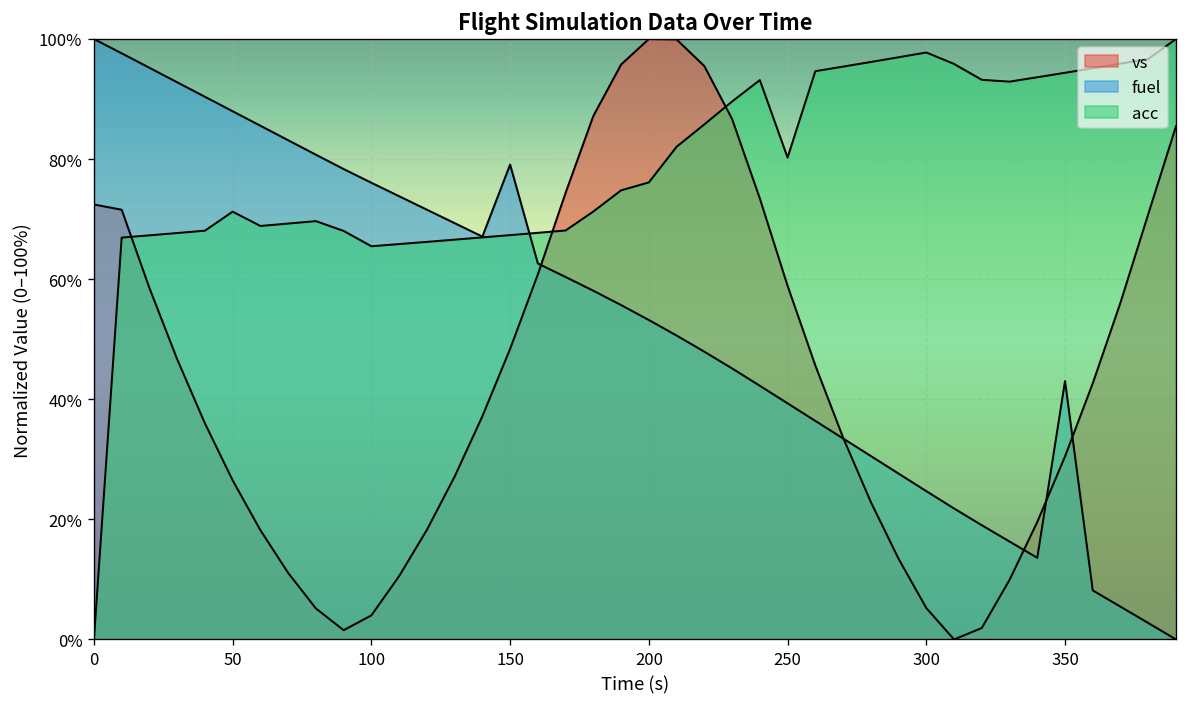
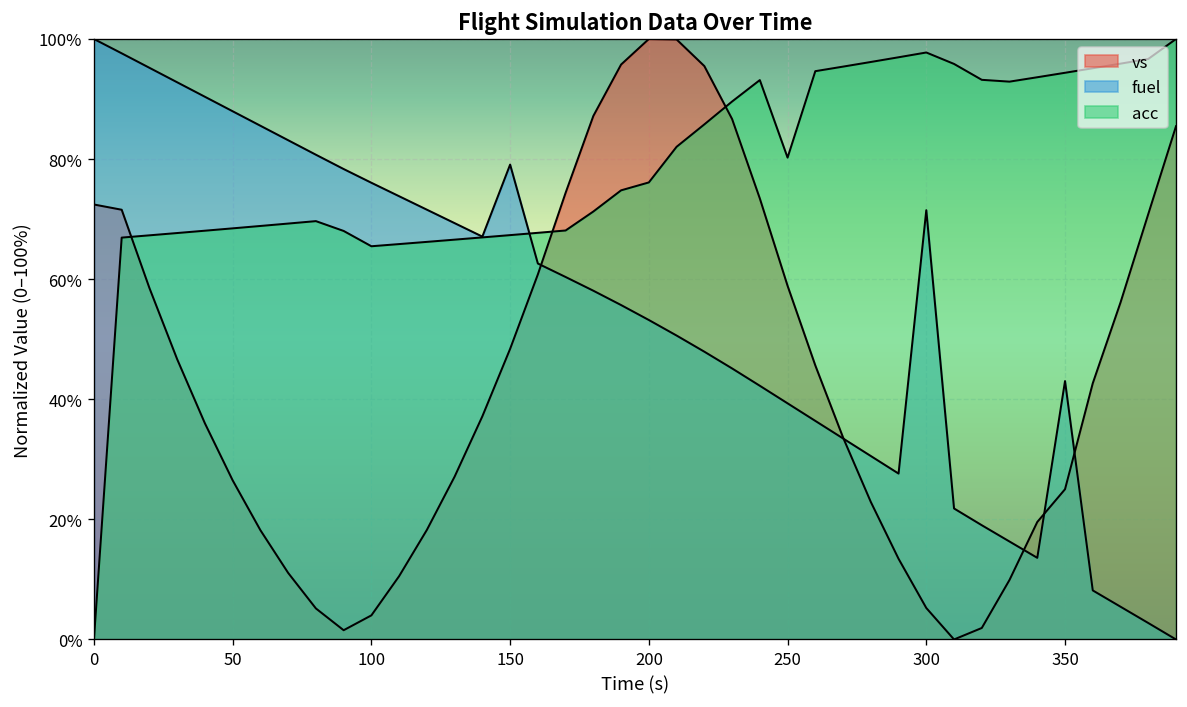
acc, 50: 71% -> 68%
fuel, 300: 25% -> 71%
vs, 350: 30% -> 25%
